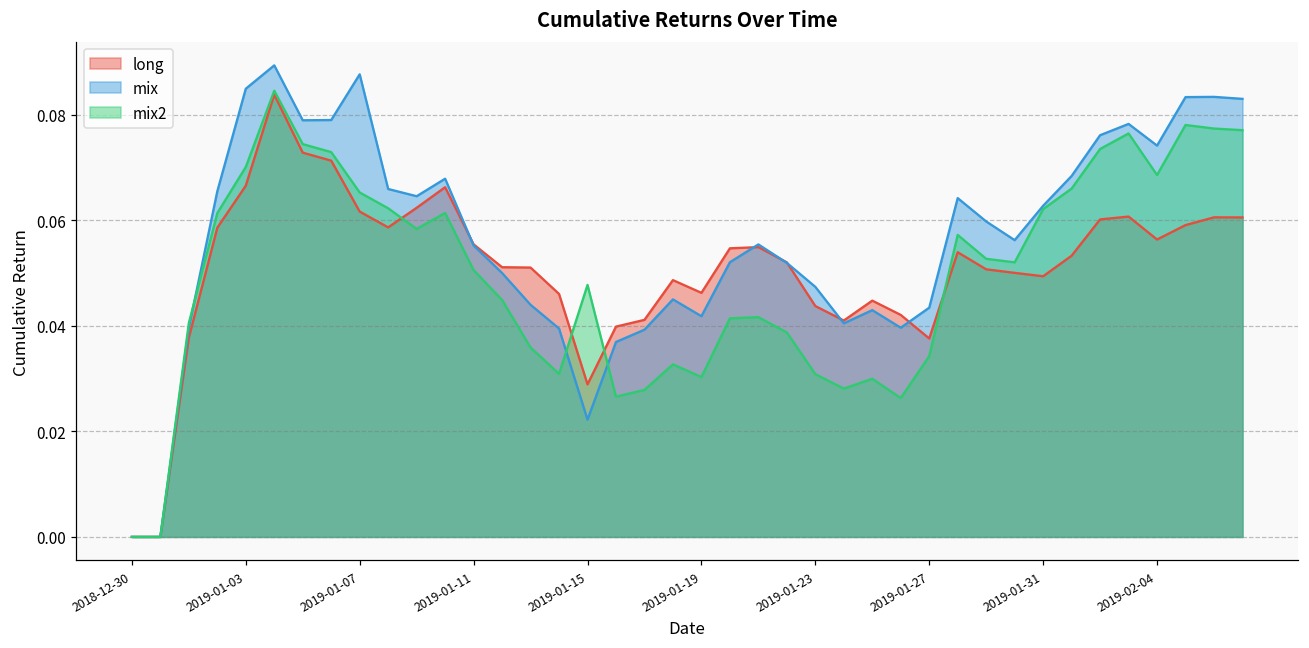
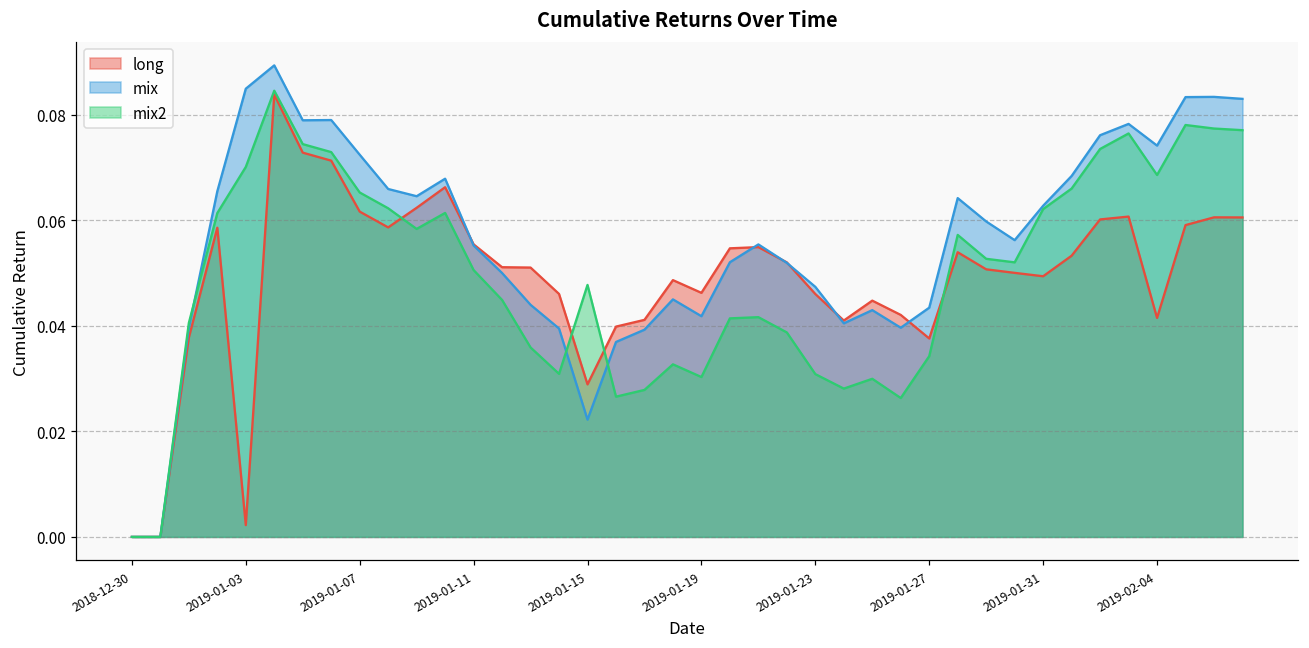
long, 2019-01-03: 0.067 -> 0.002
mix, 2019-01-07: 0.088 -> 0.072
long, 2019-01-23: 0.044 -> 0.046
long, 2019-02-04: 0.056 -> 0.041
